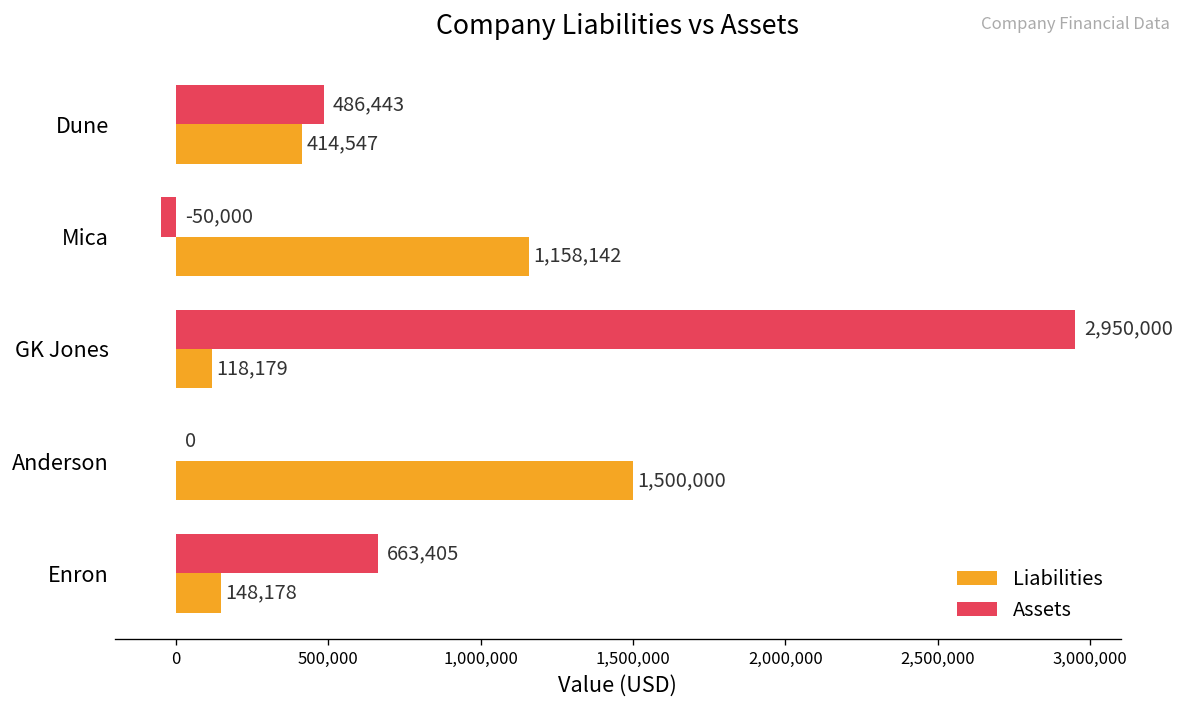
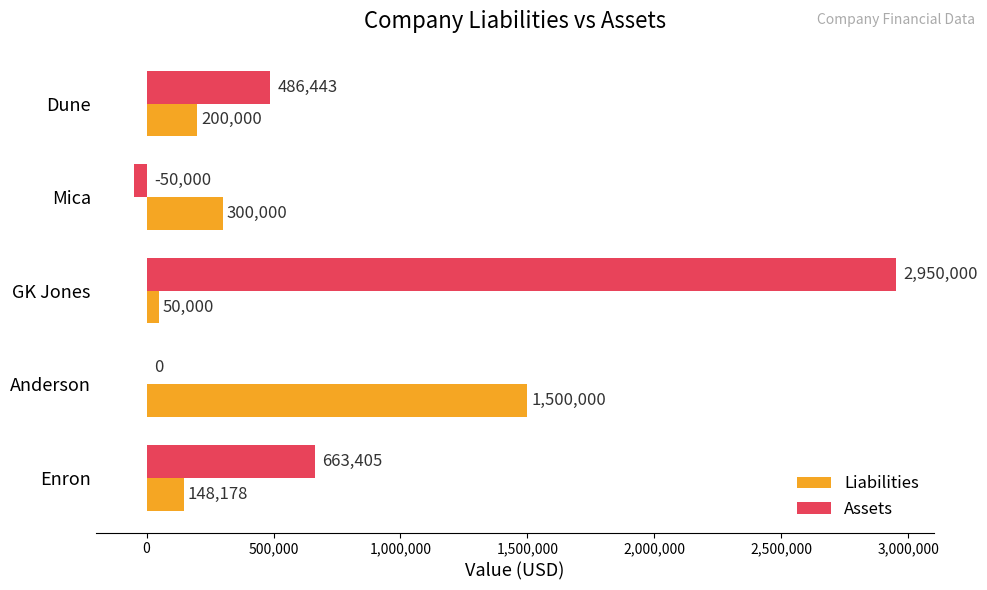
Liabilities, Dune: 414,547 -> 200,000
Liabilities, Mica: 1,158,142 -> 300,000
Liabilities, GK Jones: 118,179 -> 50,000
